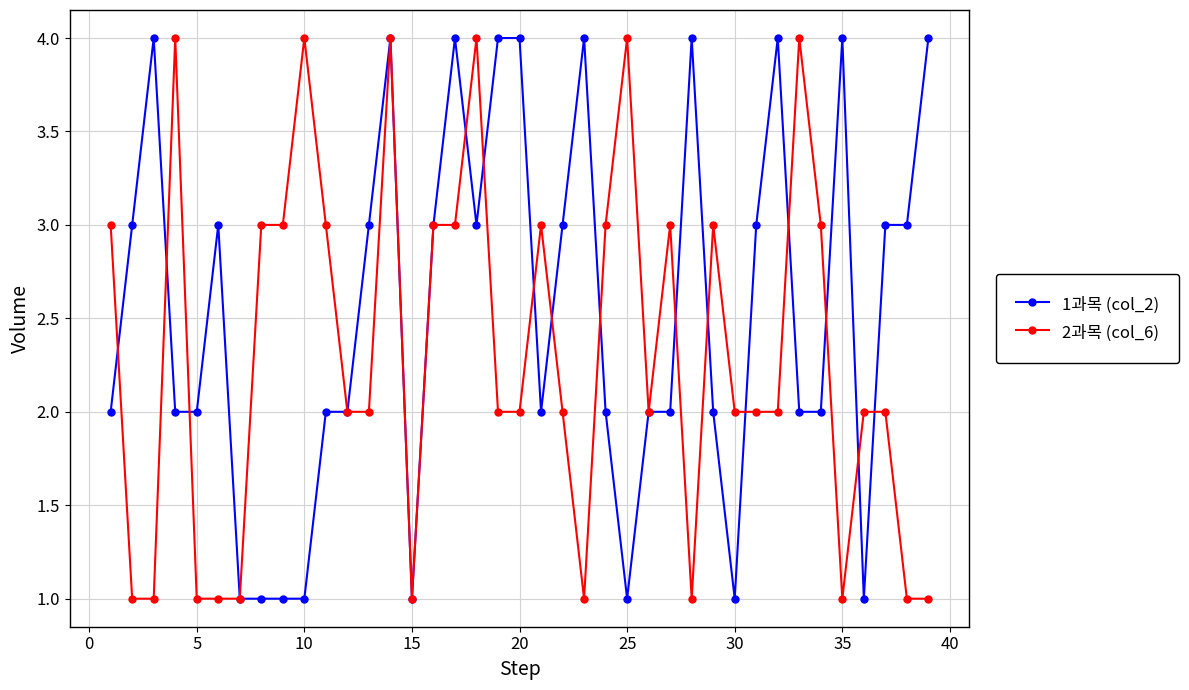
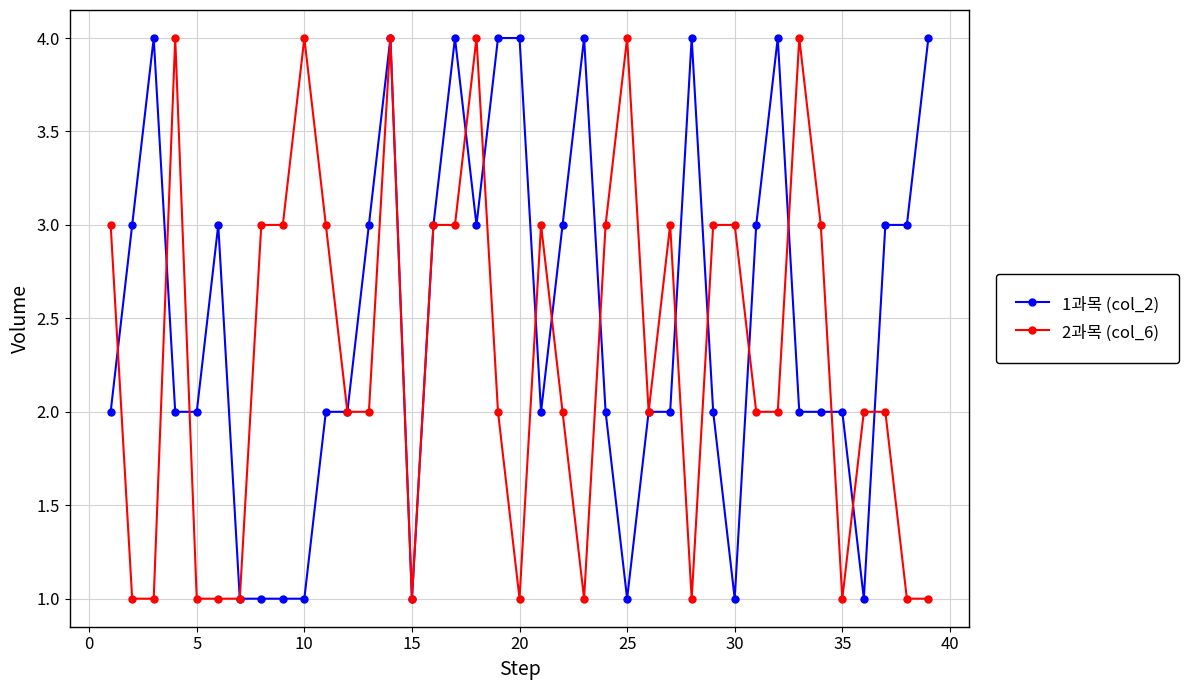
2과목 (col_6), 20: 2 -> 1
2과목 (col_6), 30: 2 -> 3
1과목 (col_2), 35: 4 -> 2
